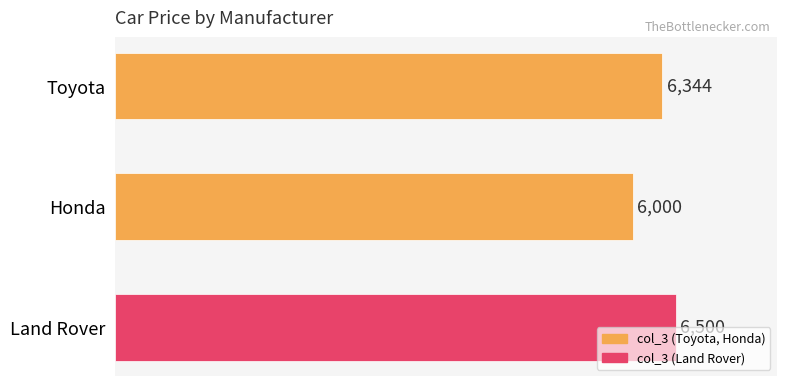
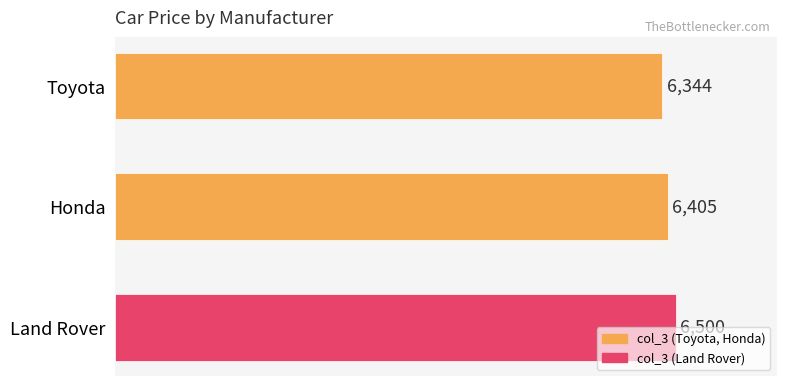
Honda: 6,000 -> 6,405
